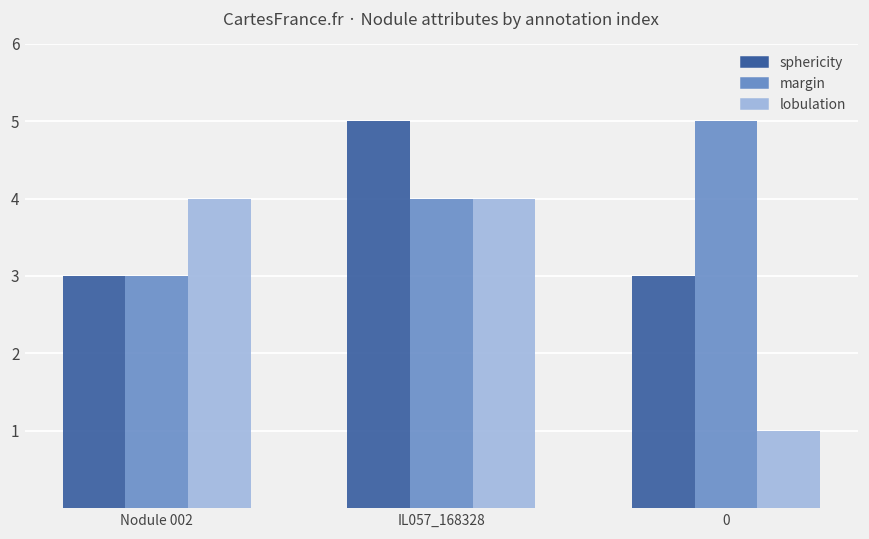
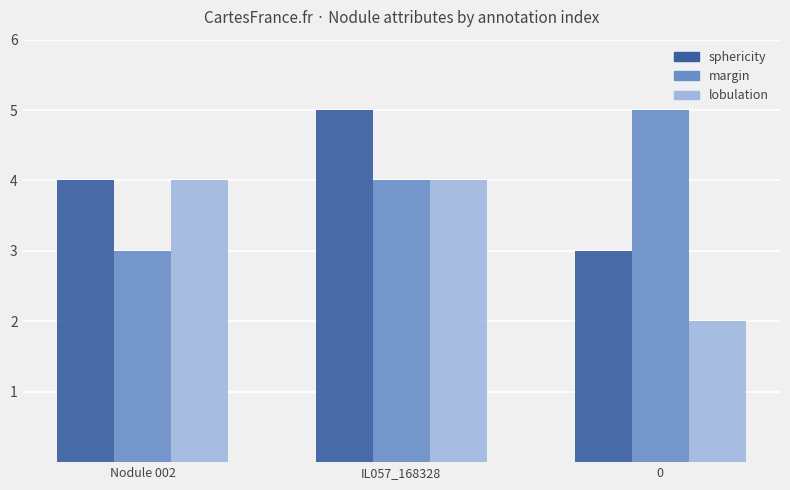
sphericity, Nodule 002: 3 -> 4
lobulation, 0: 1 -> 2
